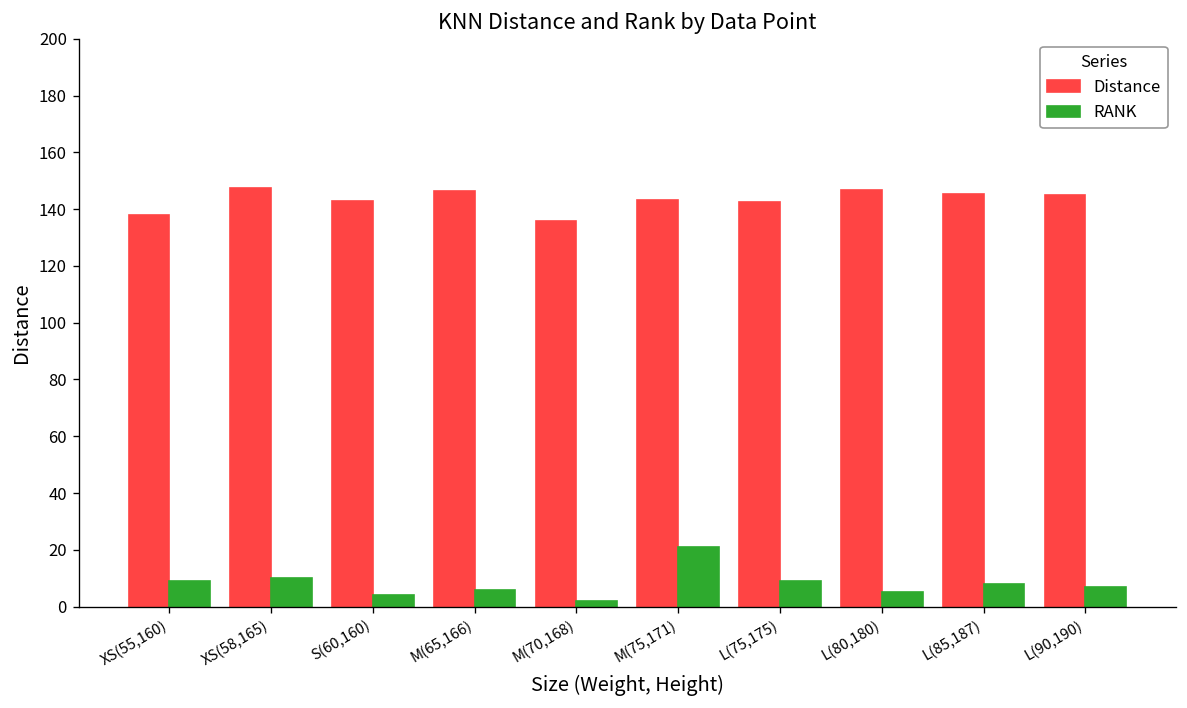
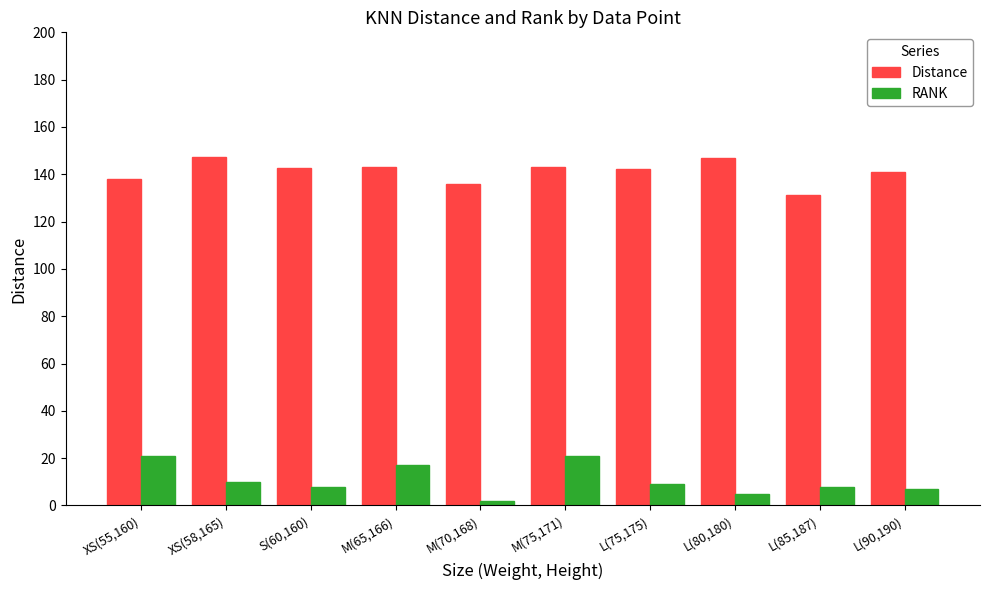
RANK, XS(55,160): 9 -> 21
RANK, S(60,160): 4 -> 8
Distance, M(65,166): 147 -> 143
RANK, M(65,166): 6 -> 17
Distance, L(85,187): 145 -> 131
Distance, L(90,190): 145 -> 141
